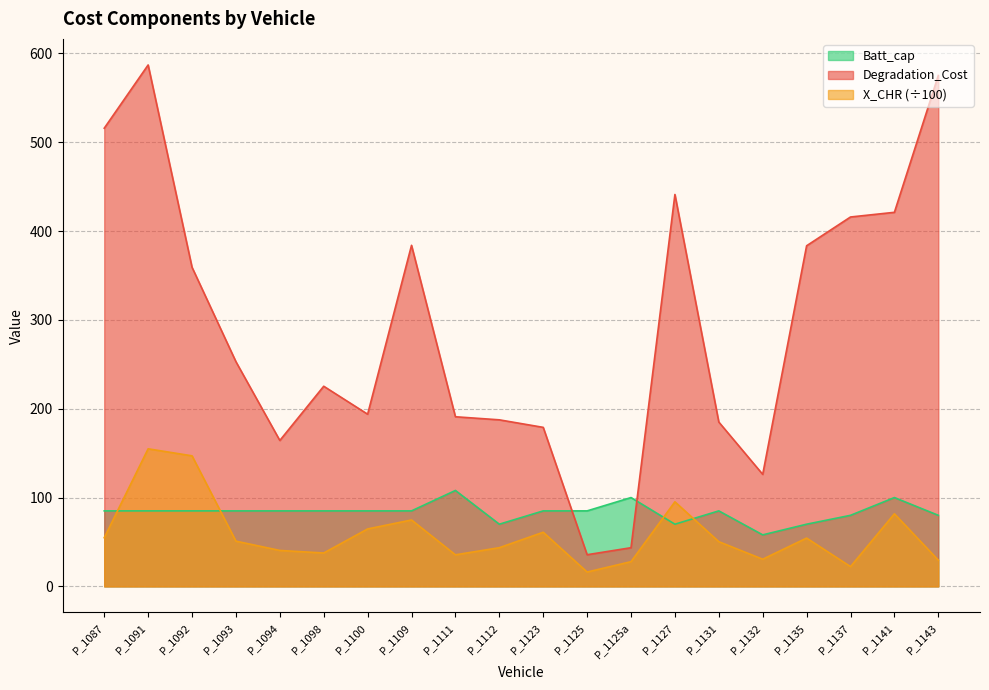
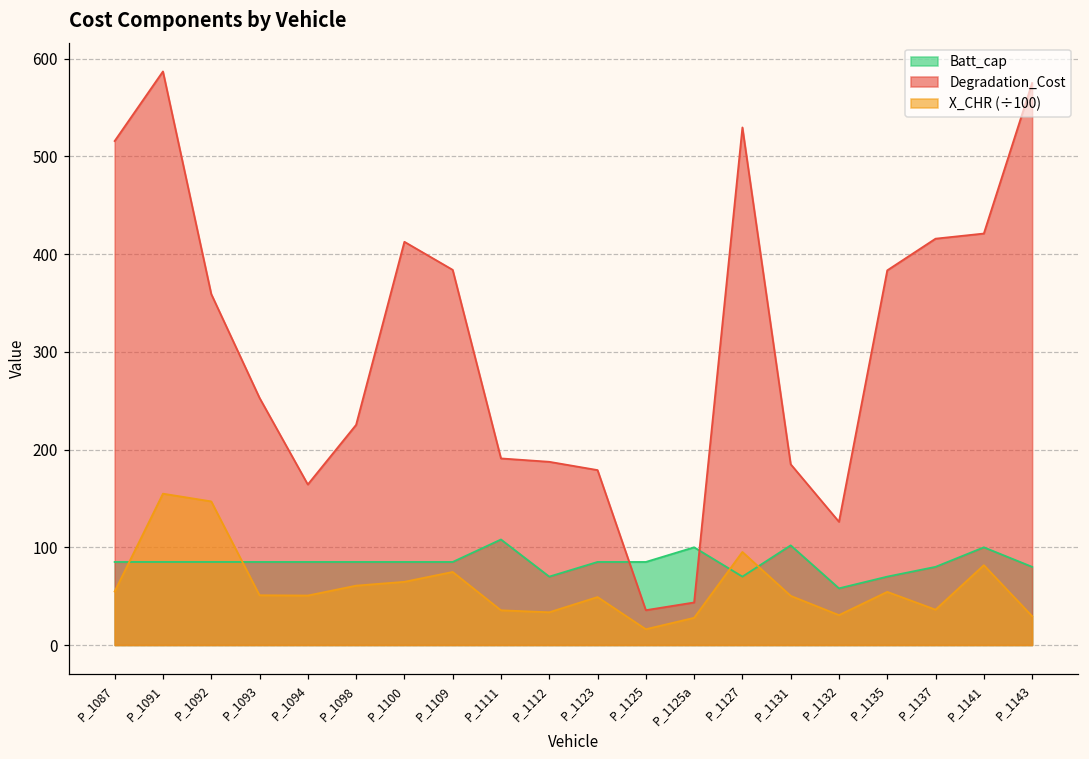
X_CHR (÷100), P_1094: 40 -> 50
X_CHR (÷100), P_1098: 40 -> 60
Degradation_Cost, P_1100: 190 -> 410
X_CHR (÷100), P_1112: 40 -> 30
X_CHR (÷100), P_1123: 60 -> 50
Degradation_Cost, P_1127: 440 -> 530
Batt_cap, P_1131: 90 -> 100
X_CHR (÷100), P_1137: 20 -> 40
